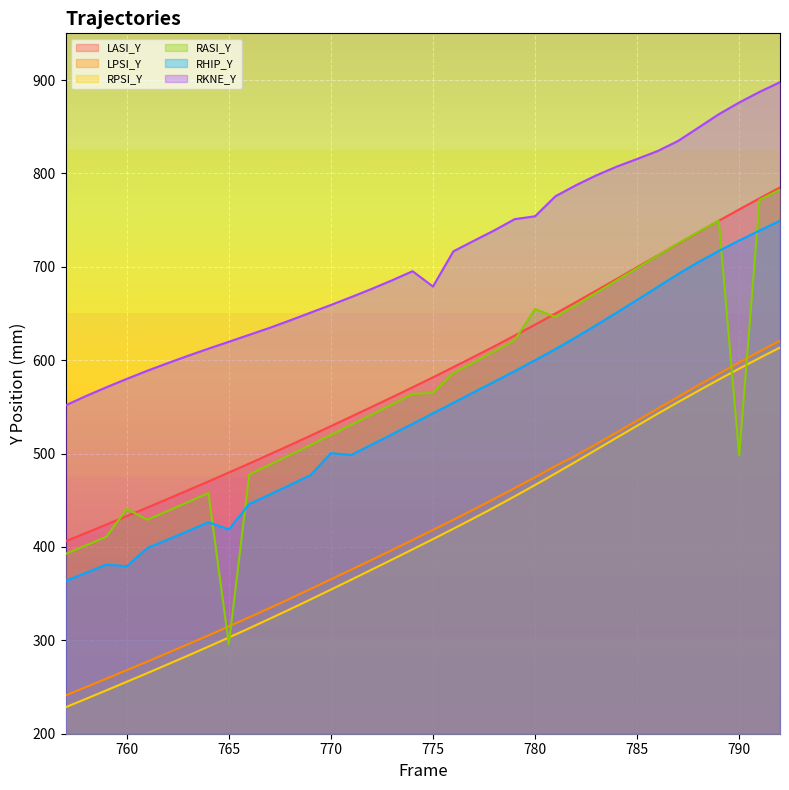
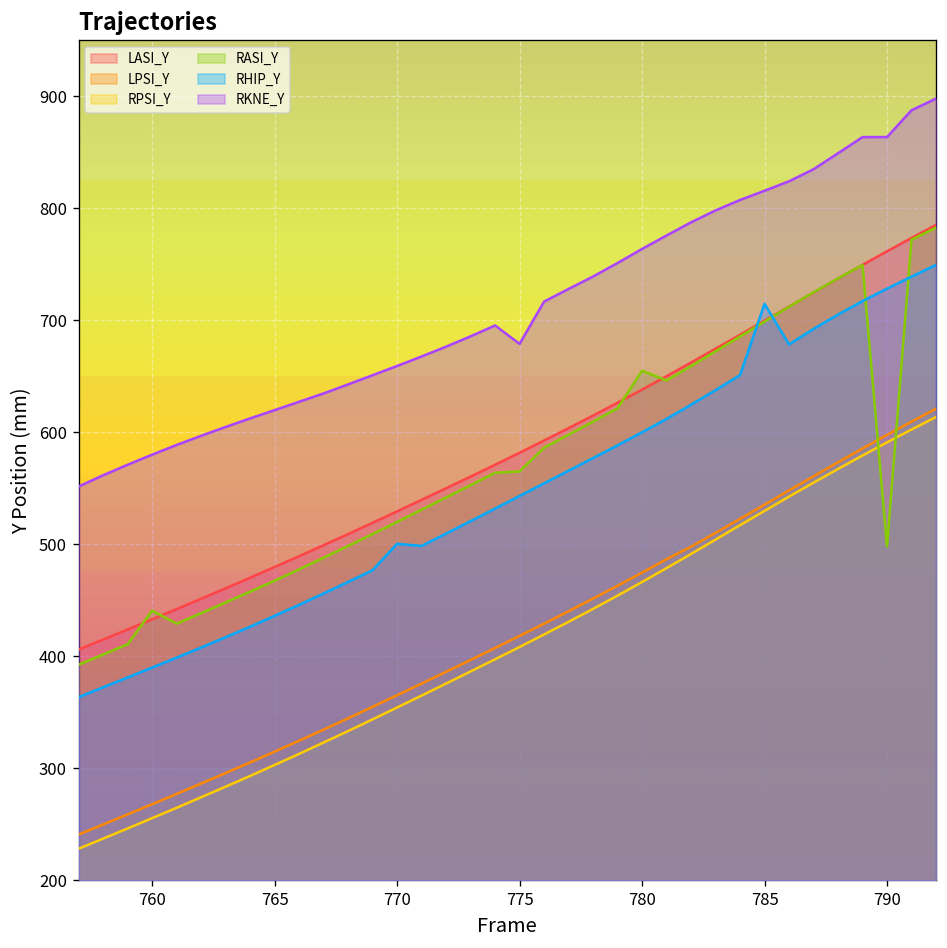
RHIP_Y, 760: 380 -> 390
RASI_Y, 765: 300 -> 470
RHIP_Y, 765: 420 -> 440
RKNE_Y, 780: 750 -> 760
RHIP_Y, 785: 660 -> 710
RKNE_Y, 790: 880 -> 860
